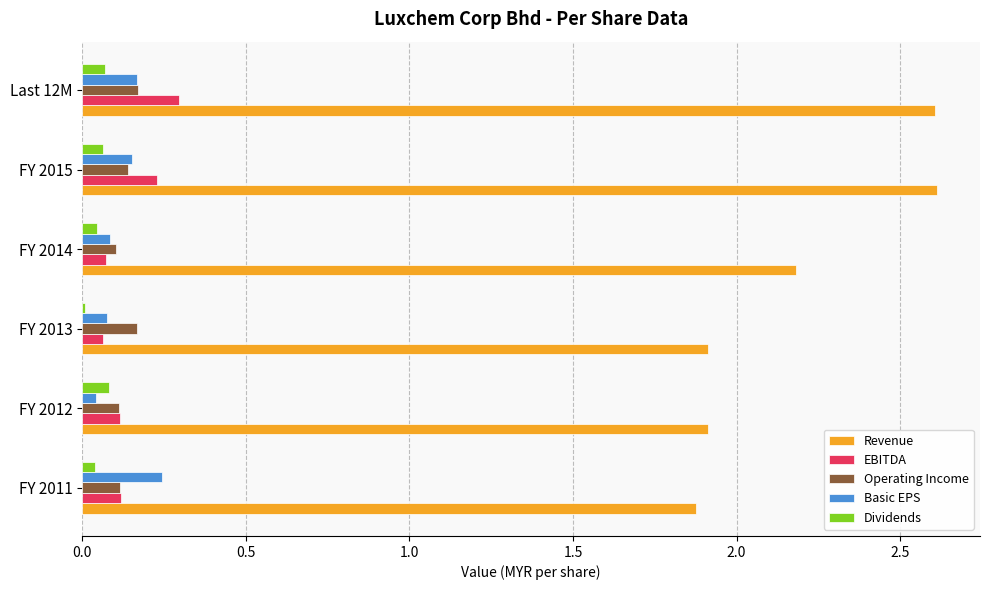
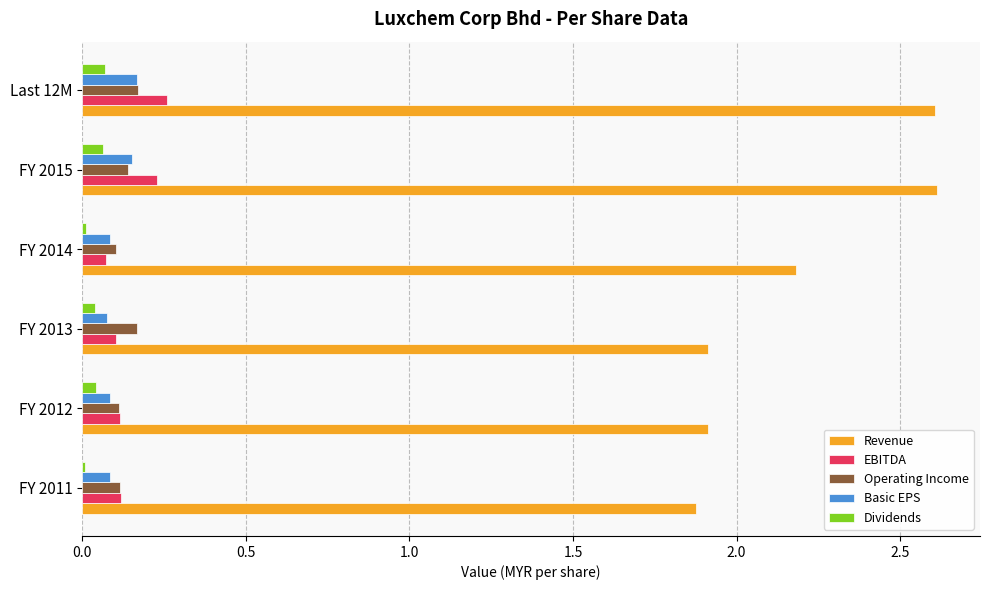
EBITDA, Last 12M: 0.30 -> 0.26
Dividends, FY 2014: 0.05 -> 0.01
Dividends, FY 2013: 0.01 -> 0.04
EBITDA, FY 2013: 0.06 -> 0.10
Dividends, FY 2012: 0.08 -> 0.04
Basic EPS, FY 2012: 0.04 -> 0.09
Dividends, FY 2011: 0.04 -> 0.01
Basic EPS, FY 2011: 0.24 -> 0.09
